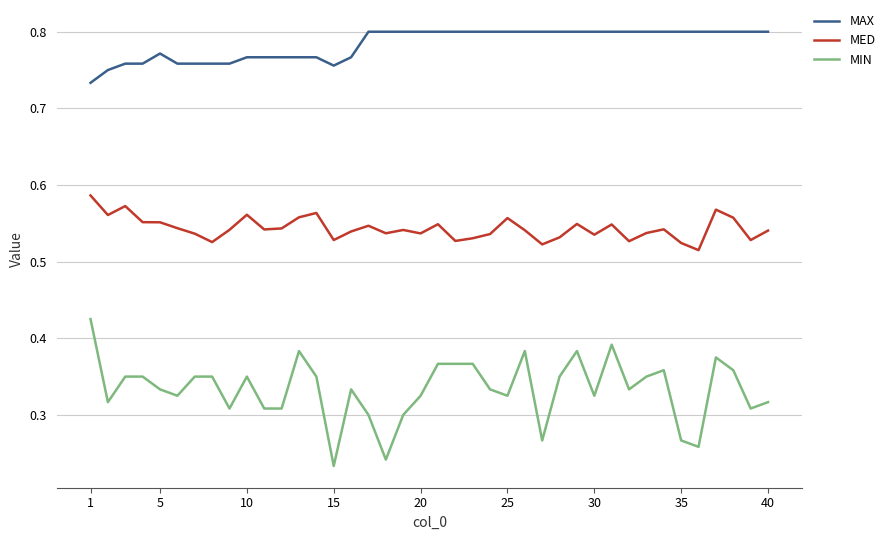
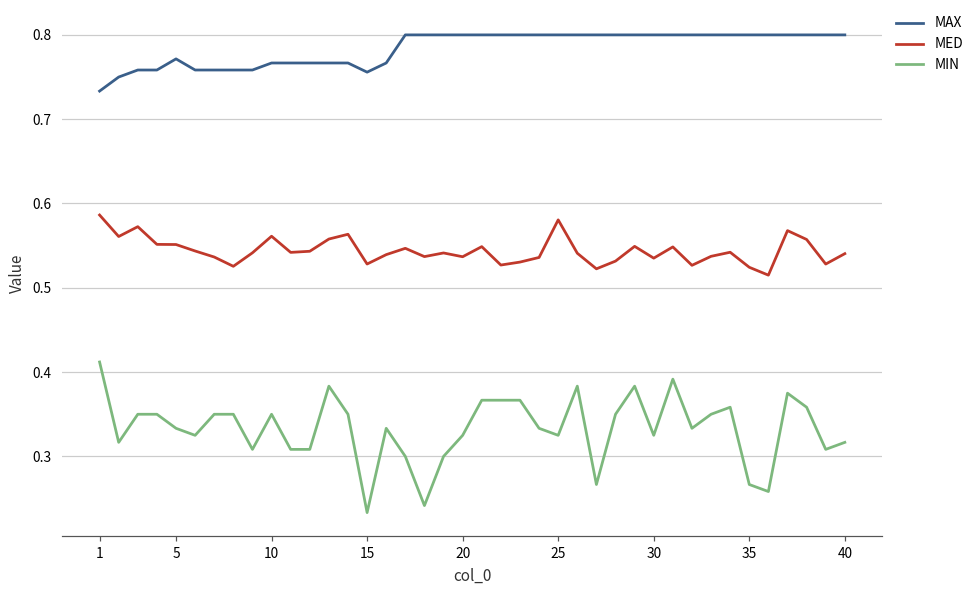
MIN, 1: 0.43 -> 0.41
MED, 25: 0.56 -> 0.58
